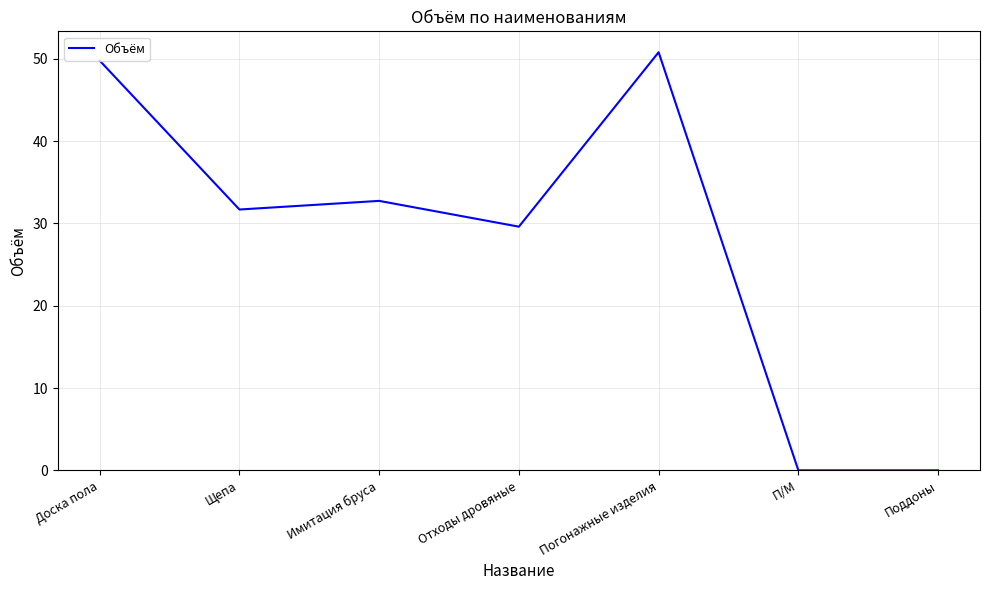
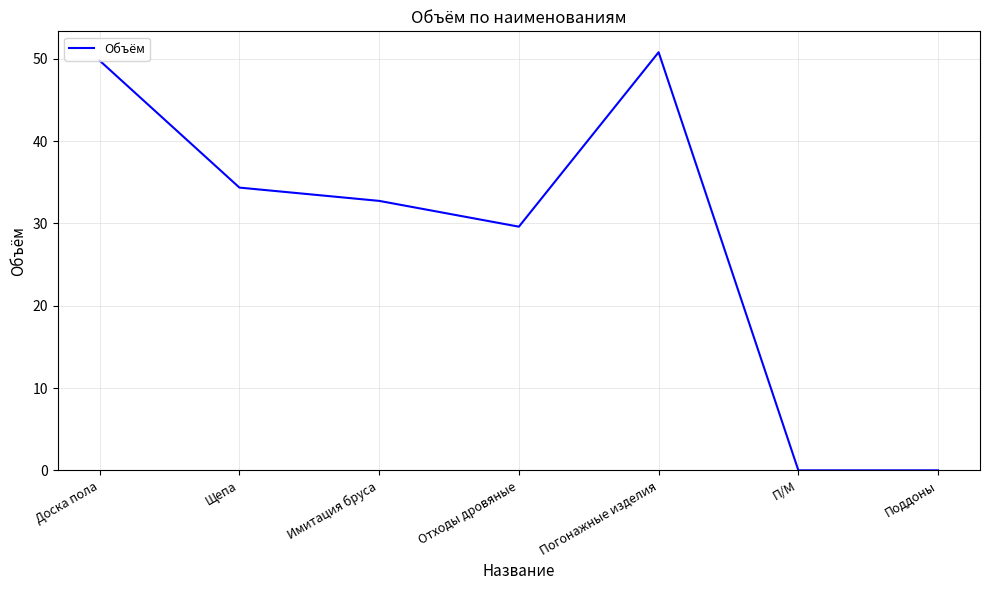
Щепа: 32 -> 34
